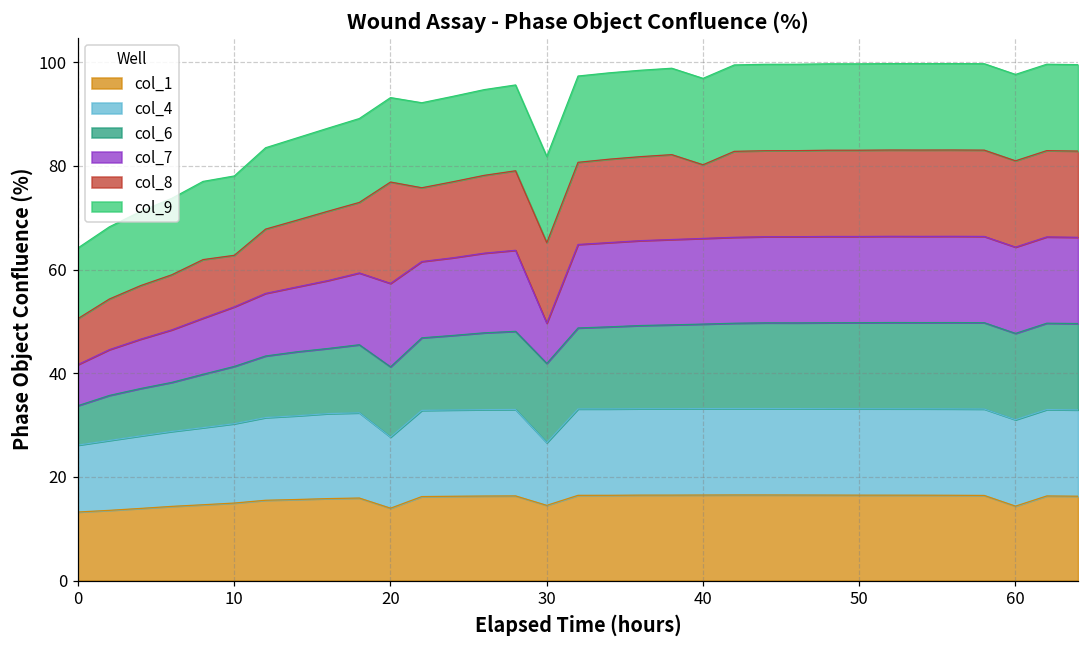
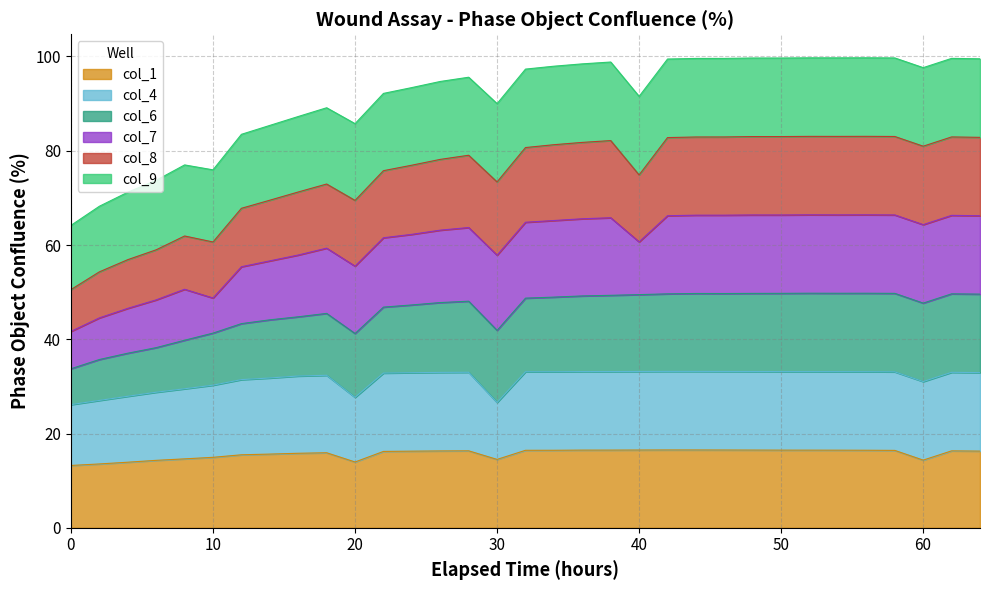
col_7, 10: 11 -> 7
col_8, 10: 10 -> 12
col_7, 20: 16 -> 14
col_8, 20: 20 -> 14
col_7, 30: 8 -> 16
col_7, 40: 17 -> 11
